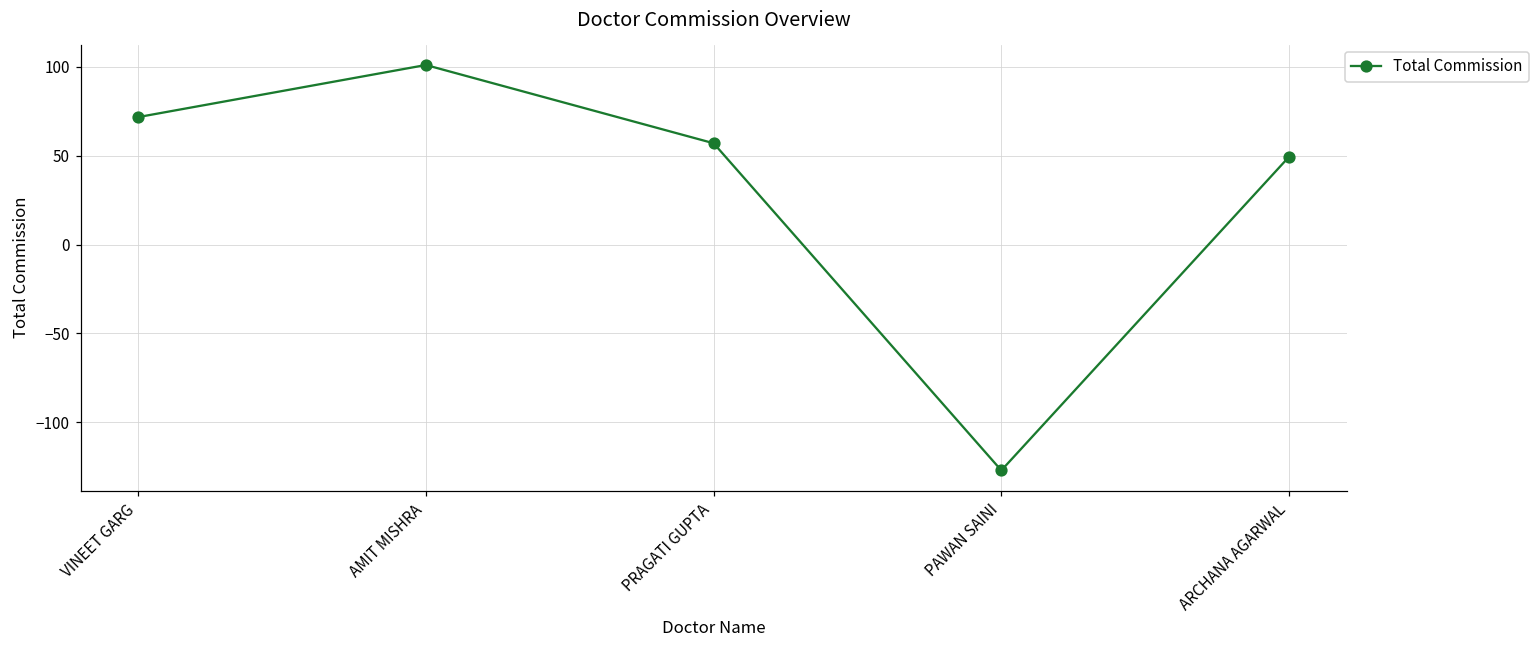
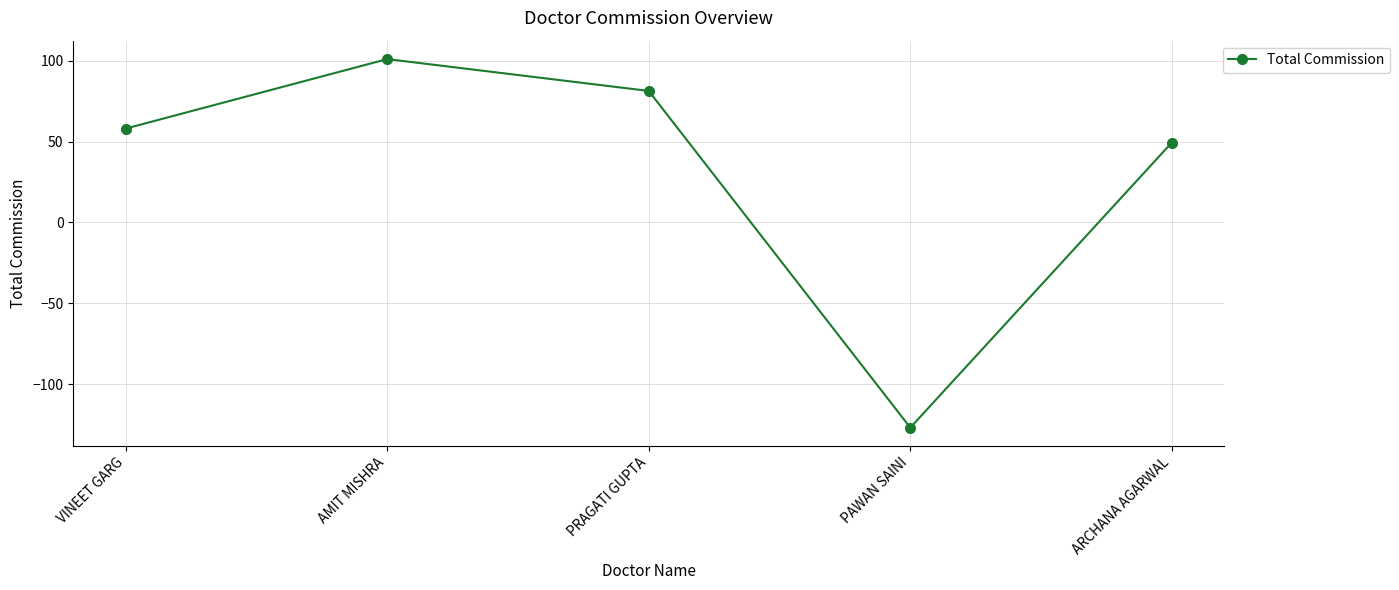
VINEET GARG: 72 -> 58
PRAGATI GUPTA: 57 -> 81
